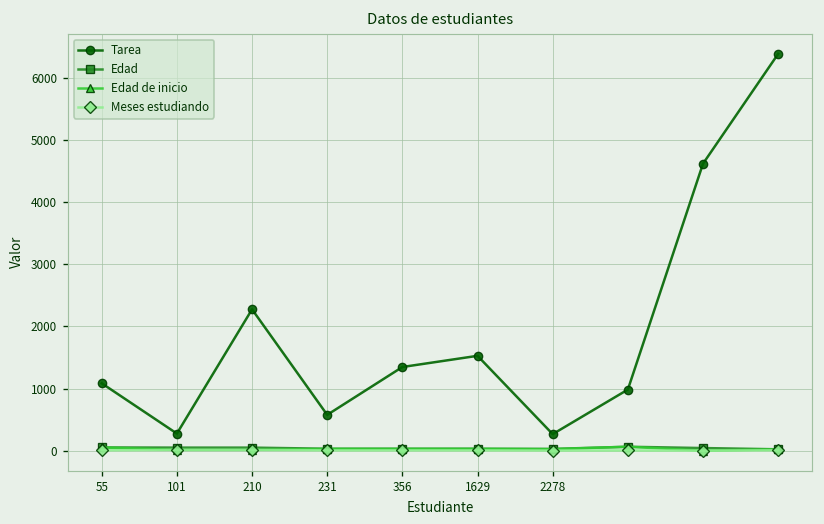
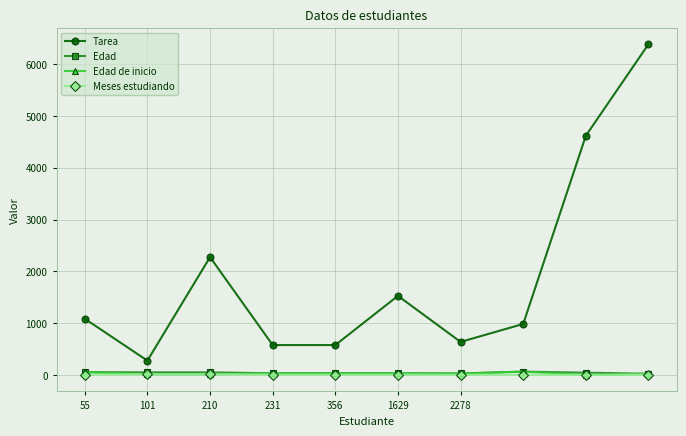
Tarea, 356: 1300 -> 600
Tarea, 2278: 300 -> 600
